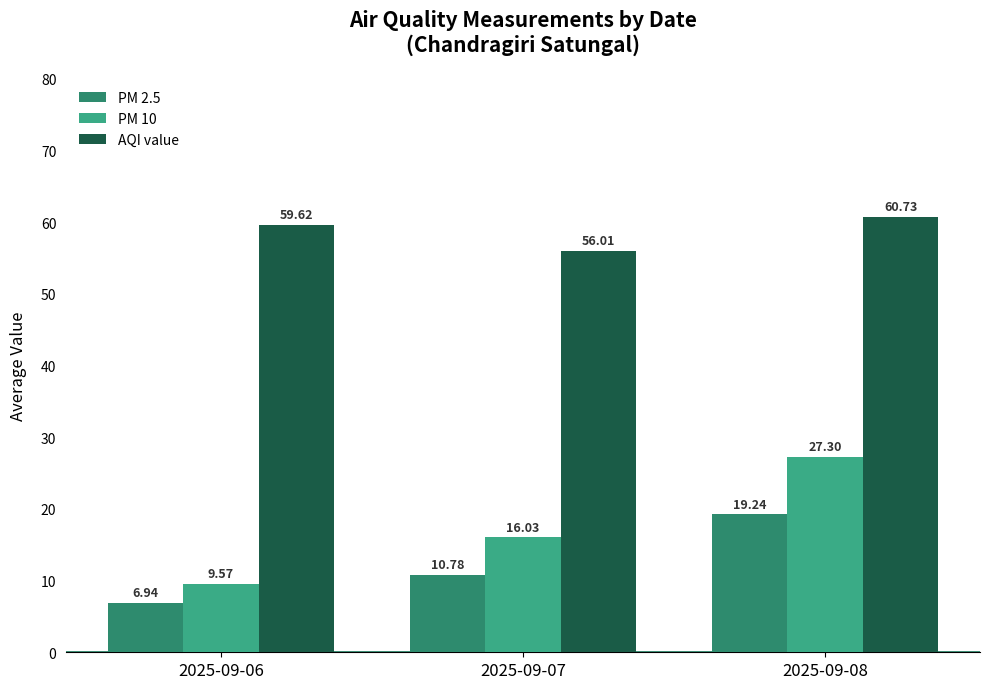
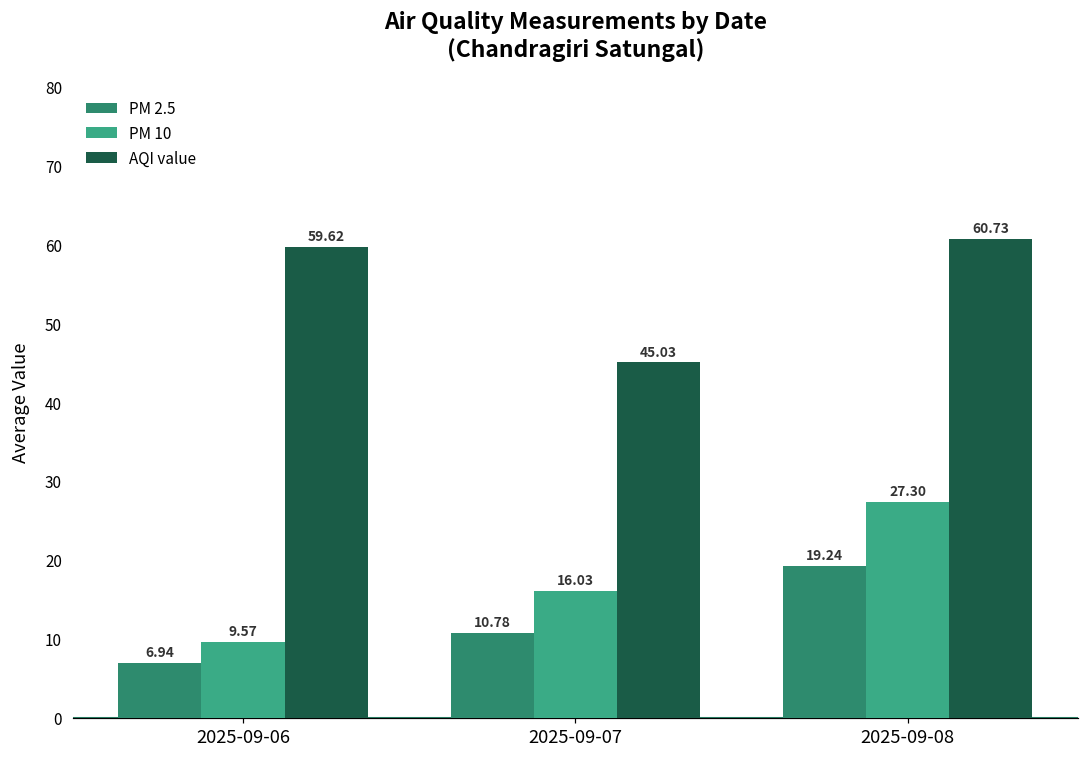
AQI value, 2025-09-07: 56.01 -> 45.03
